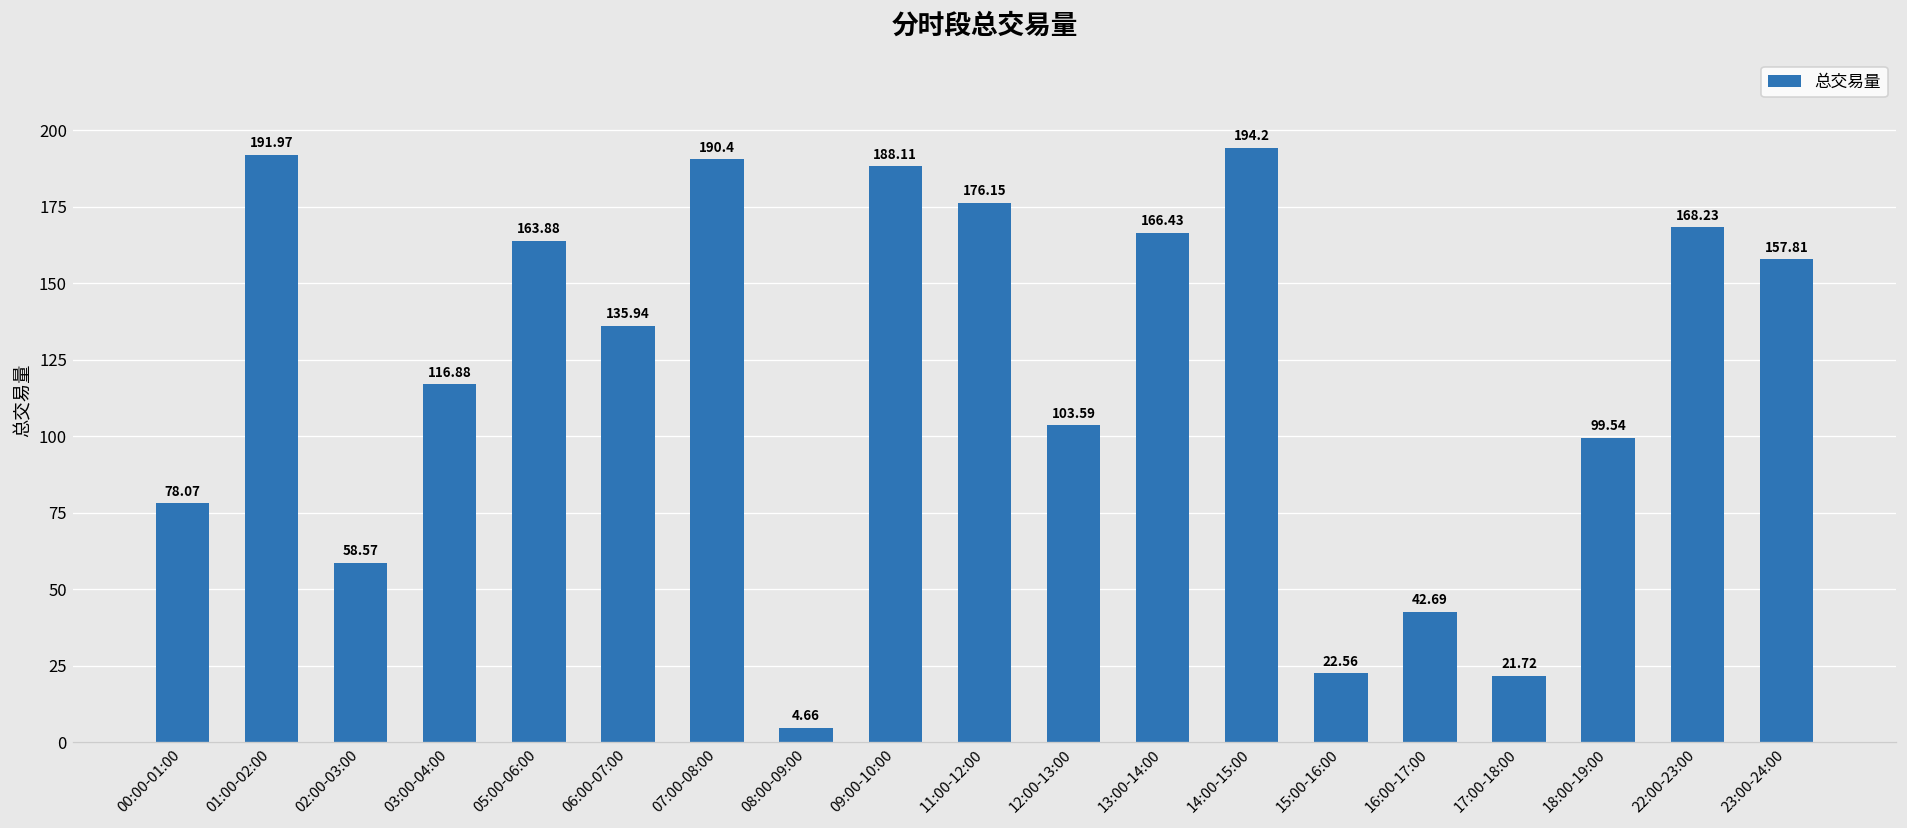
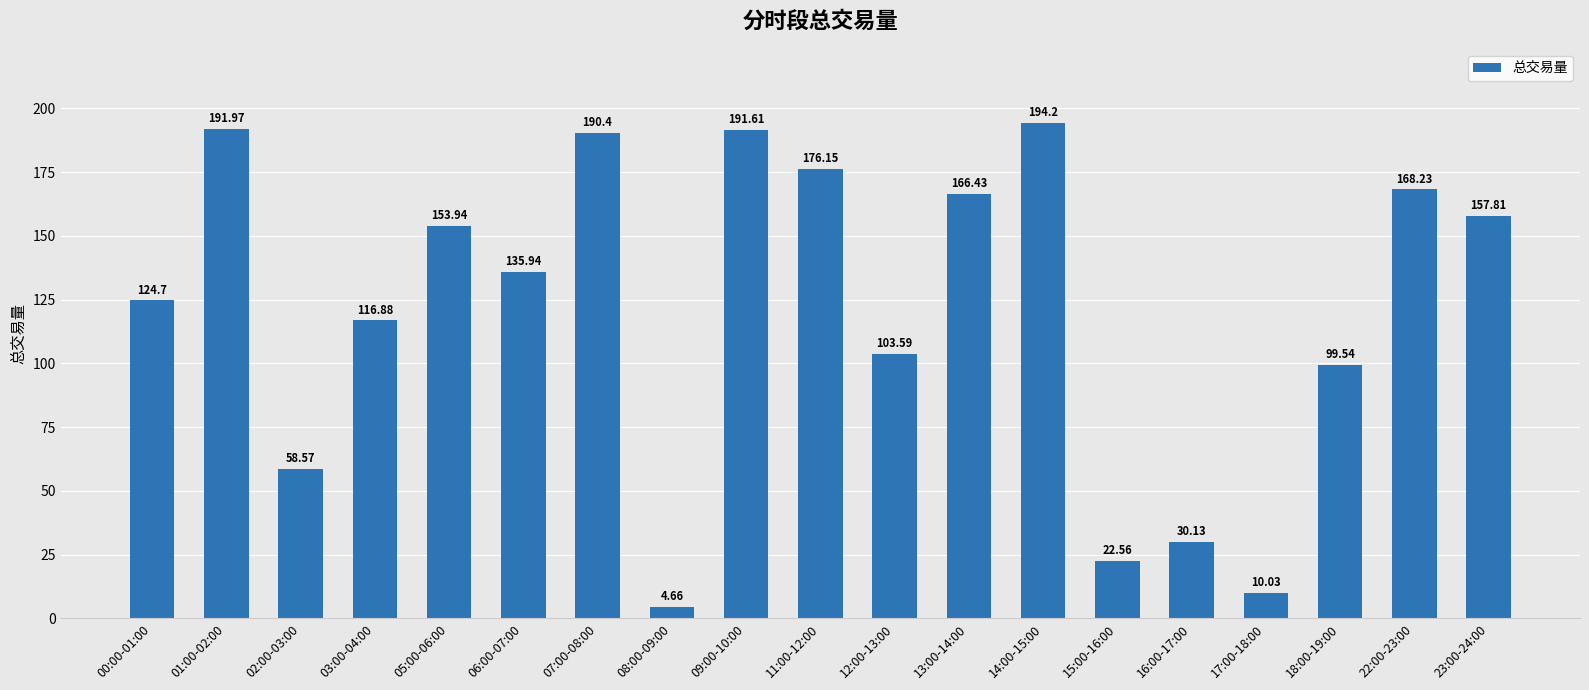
00:00-01:00: 78.07 -> 124.7
05:00-06:00: 163.88 -> 153.94
09:00-10:00: 188.11 -> 191.61
16:00-17:00: 42.69 -> 30.13
17:00-18:00: 21.72 -> 10.03
